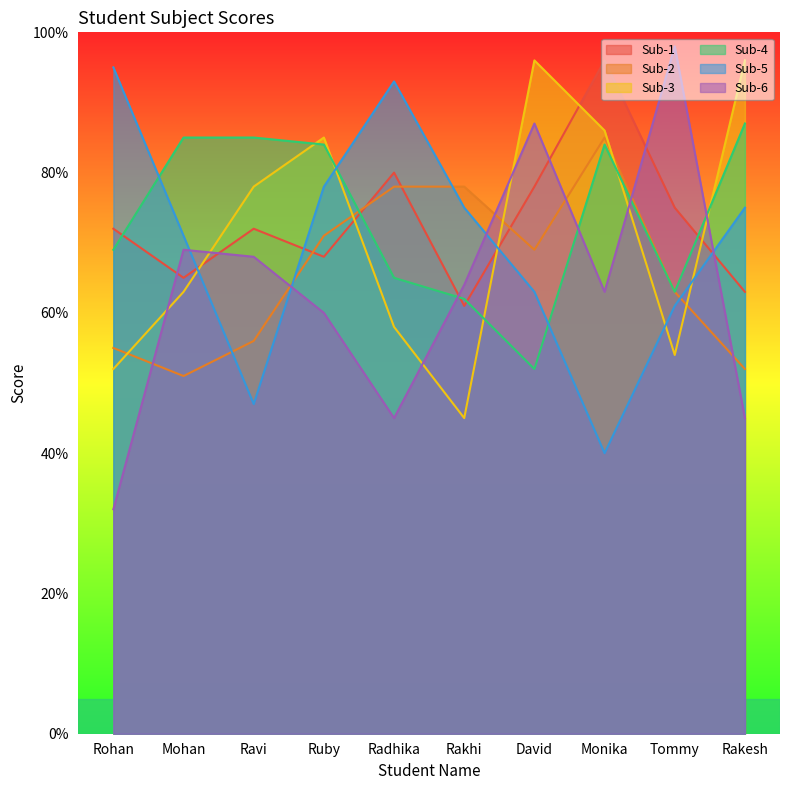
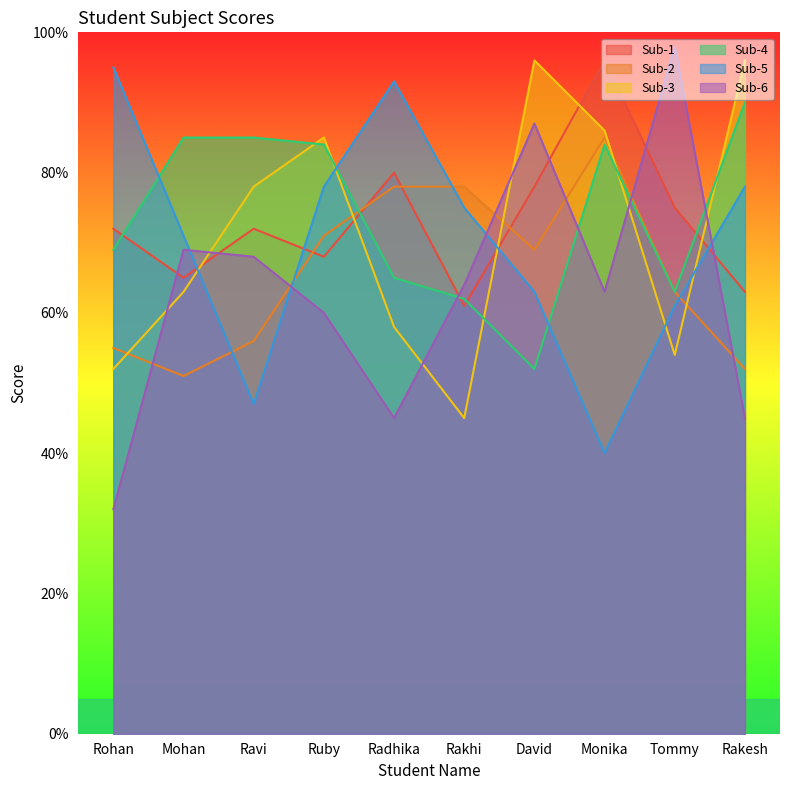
Sub-4, Rakesh: 87% -> 90%
Sub-5, Rakesh: 75% -> 78%
